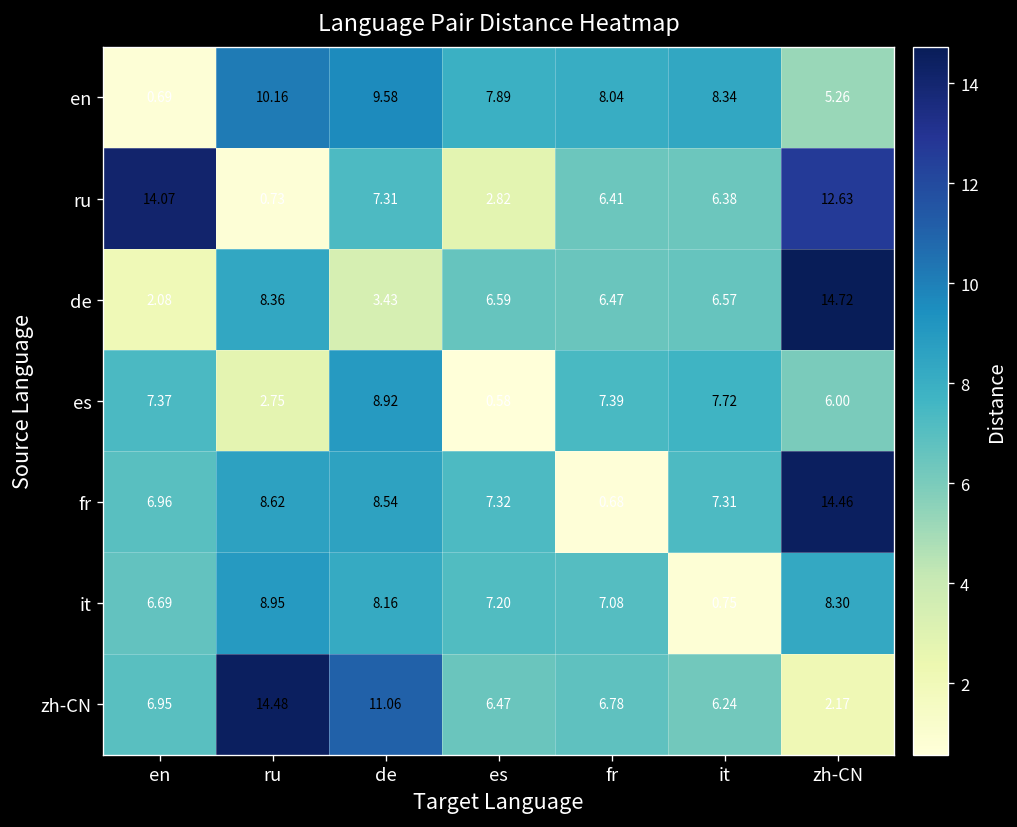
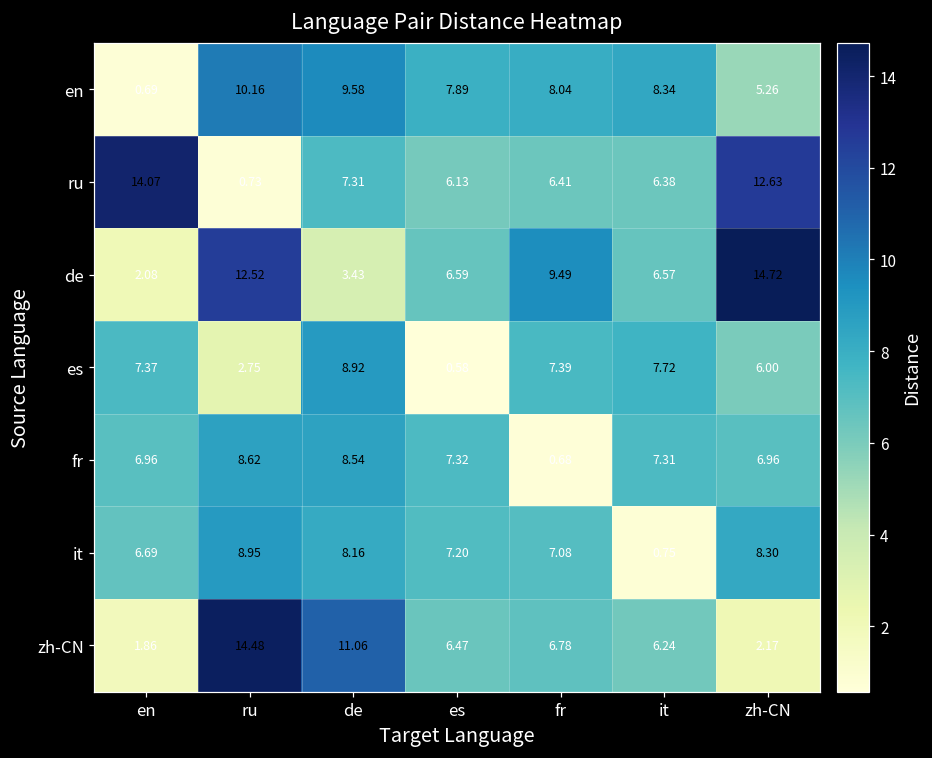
ru, es: 2.82 -> 6.13
de, ru: 8.36 -> 12.52
de, fr: 6.47 -> 9.49
fr, zh-CN: 14.46 -> 6.96
zh-CN, en: 6.95 -> 1.86
